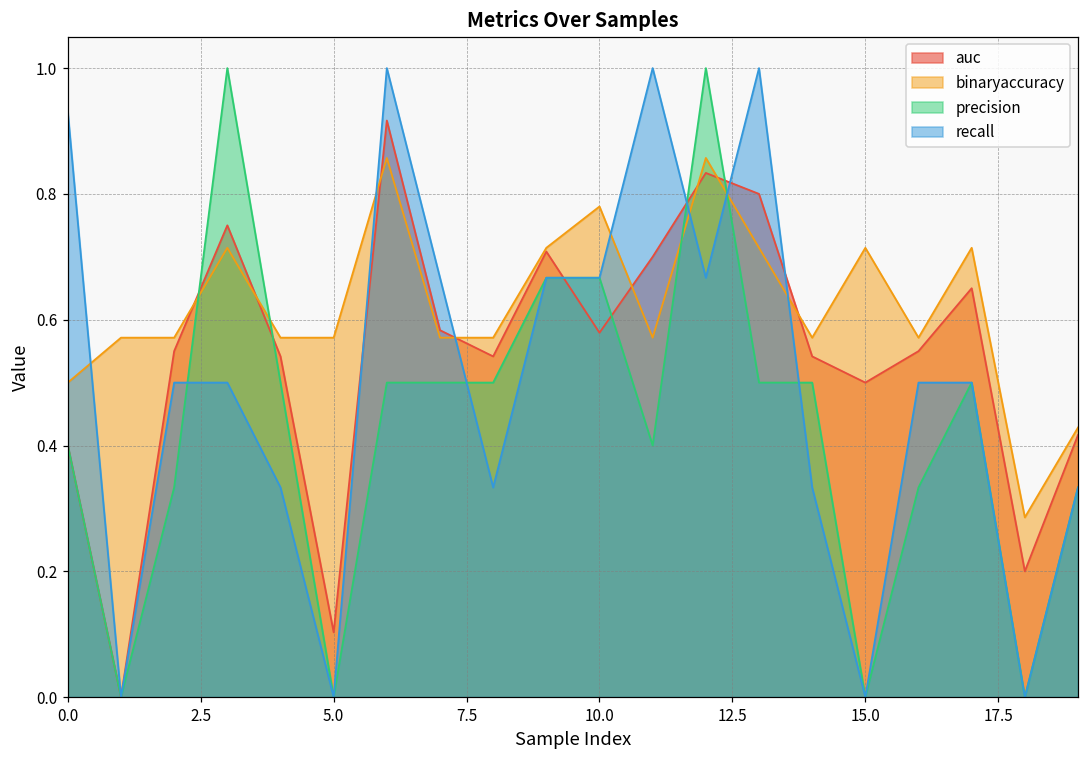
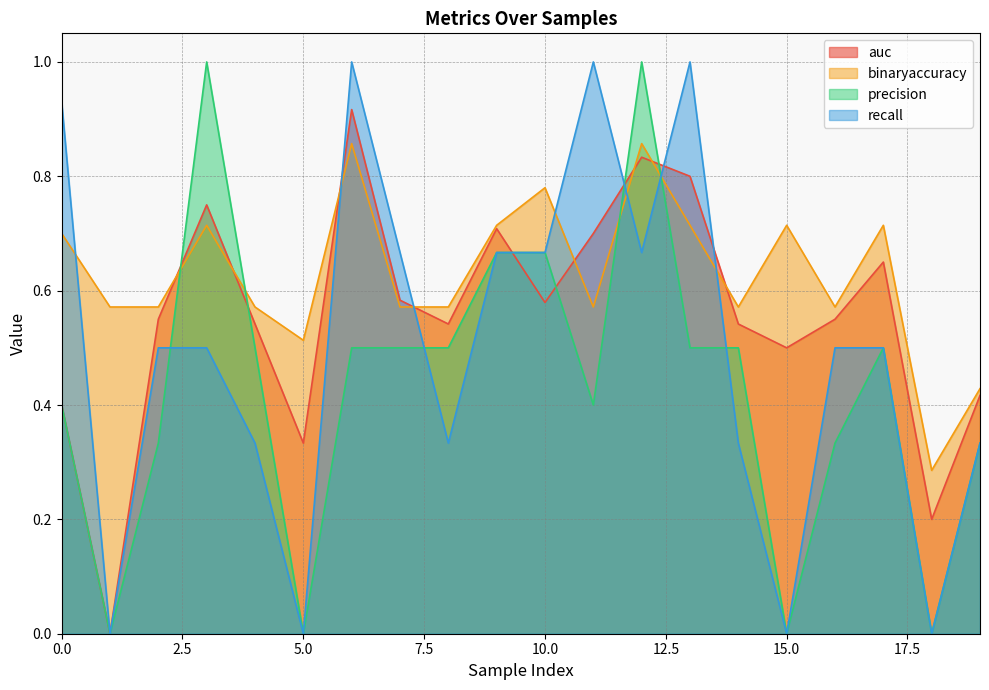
binaryaccuracy, 0.0: 0.5 -> 0.7
auc, 5.0: 0.10 -> 0.33
binaryaccuracy, 5.0: 0.57 -> 0.51
